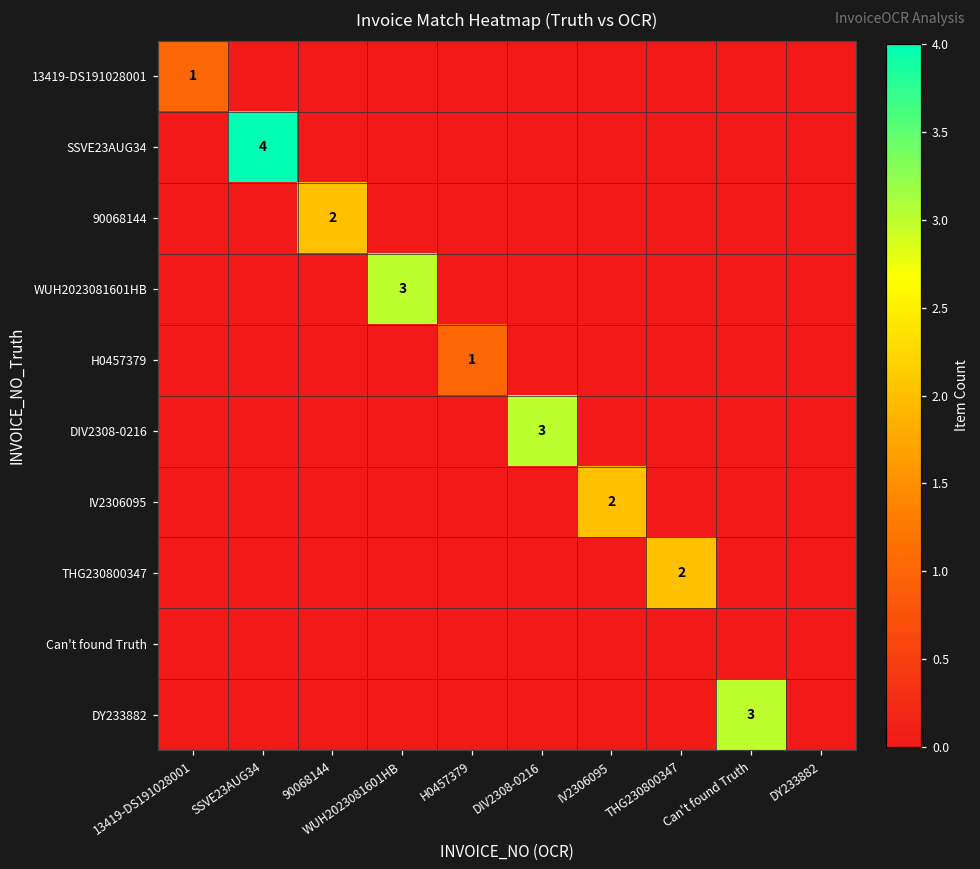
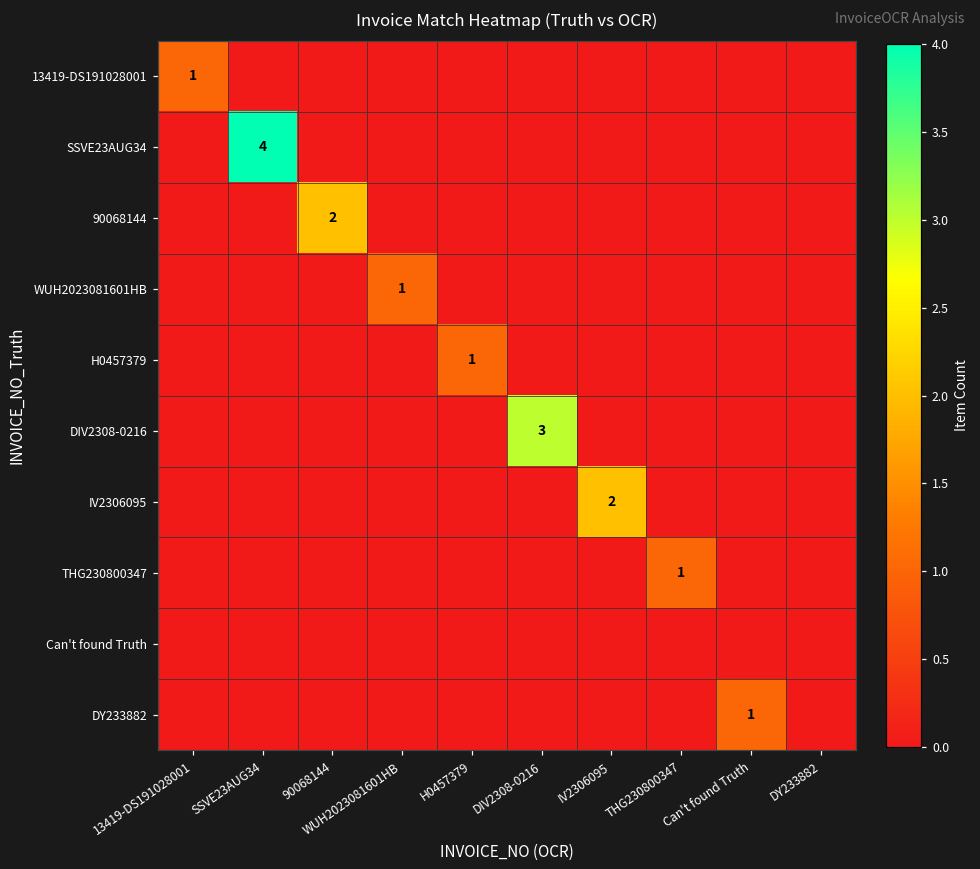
WUH2023081601HB, WUH2023081601HB: 3 -> 1
THG230800347, THG230800347: 2 -> 1
DY233882, Can't found Truth: 3 -> 1
